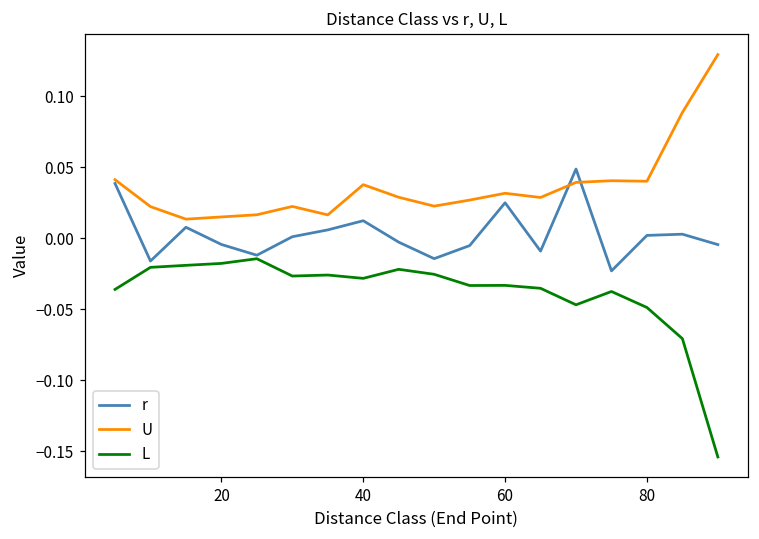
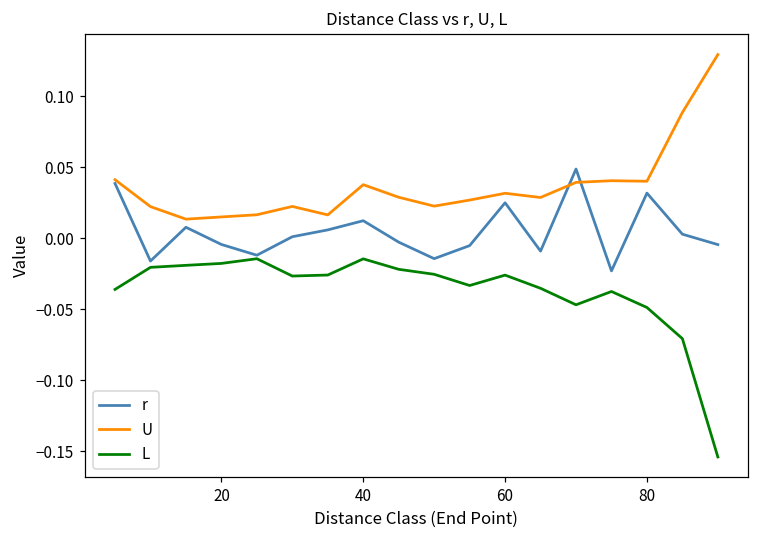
L, 40: -0.028 -> -0.014
L, 60: -0.033 -> -0.026
r, 80: 0.002 -> 0.032
